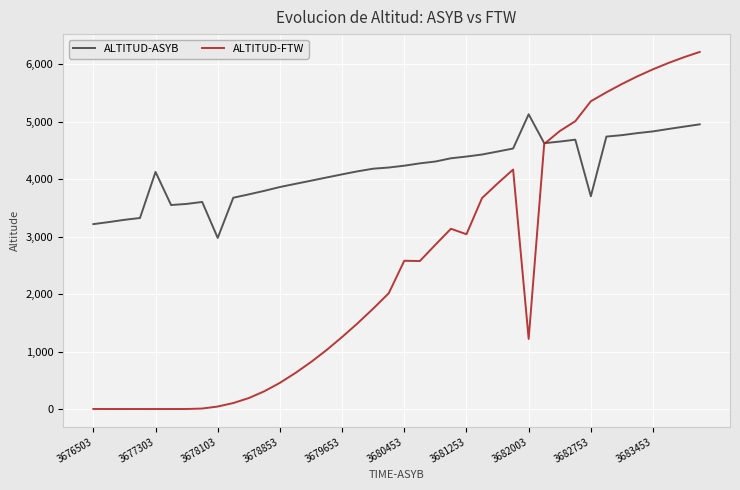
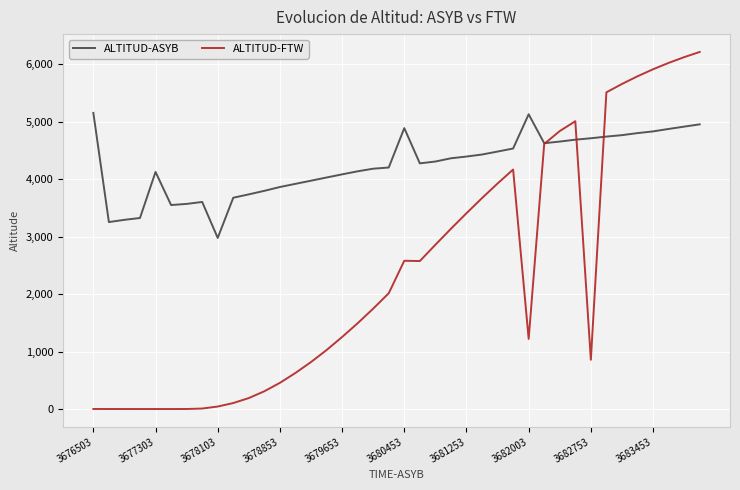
ALTITUD-ASYB, 3676503: 3,200 -> 5,200
ALTITUD-ASYB, 3680453: 4,200 -> 4,900
ALTITUD-FTW, 3681253: 3,000 -> 3,400
ALTITUD-ASYB, 3682753: 3,700 -> 4,700
ALTITUD-FTW, 3682753: 5,400 -> 900
